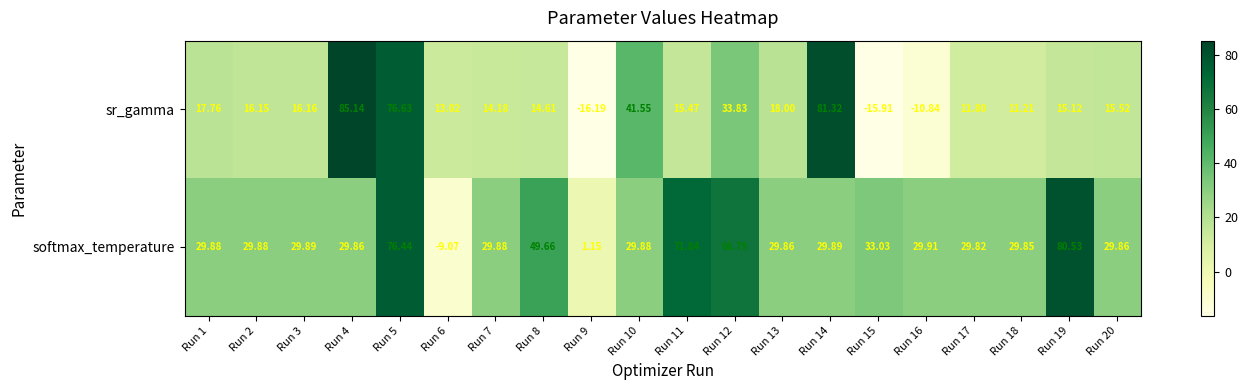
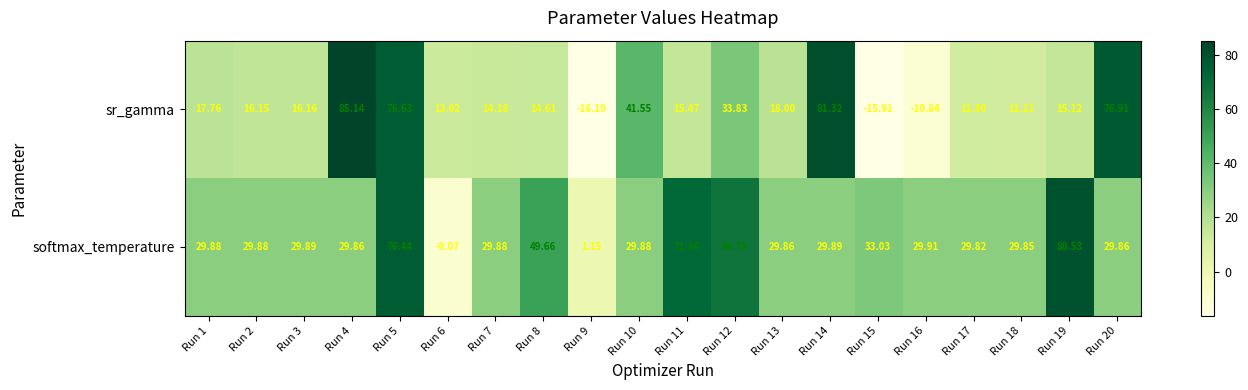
sr_gamma, Run 20: 15.52 -> 76.91
